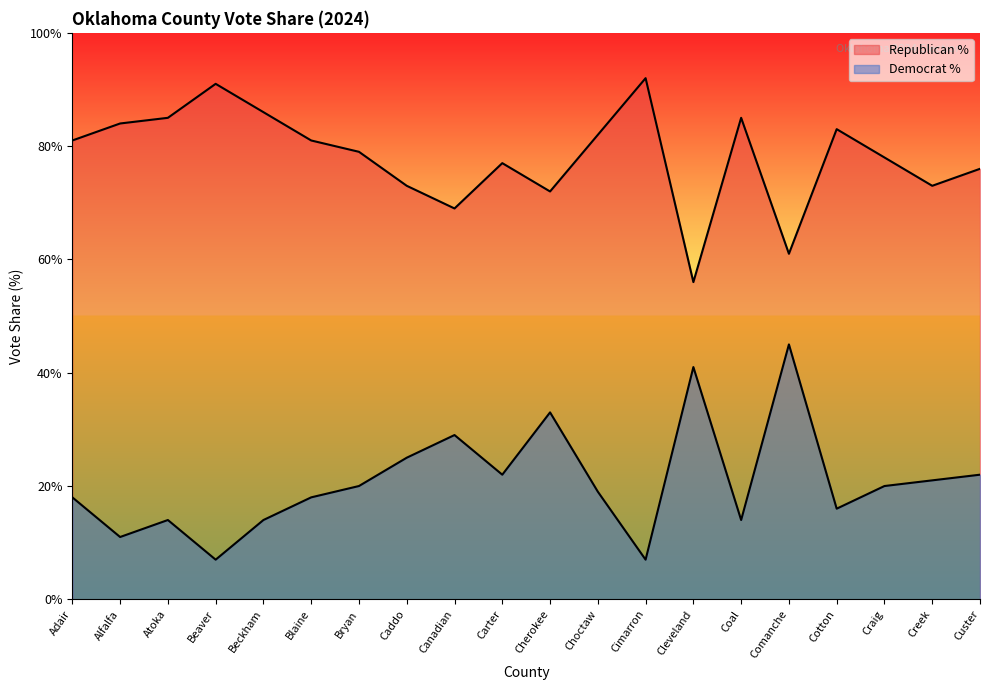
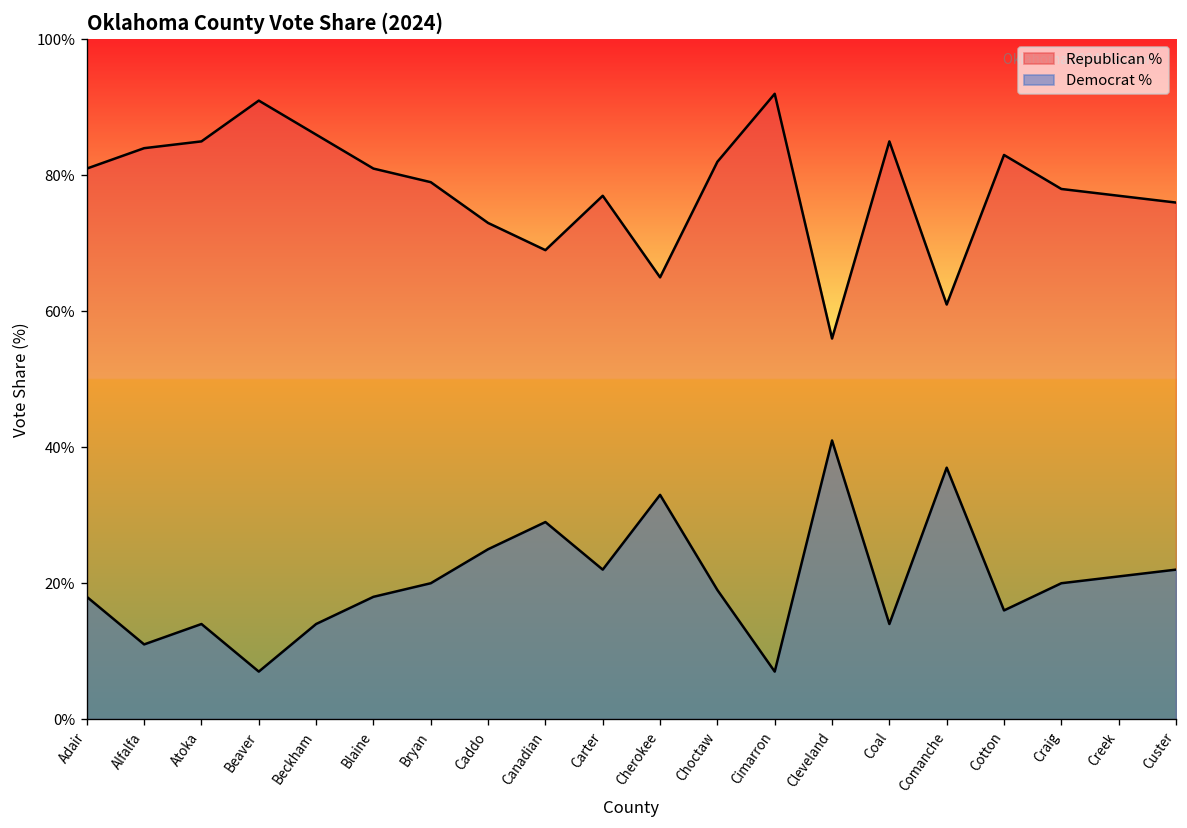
Republican %, Cherokee: 72% -> 65%
Democrat %, Comanche: 45% -> 37%
Republican %, Creek: 73% -> 77%
